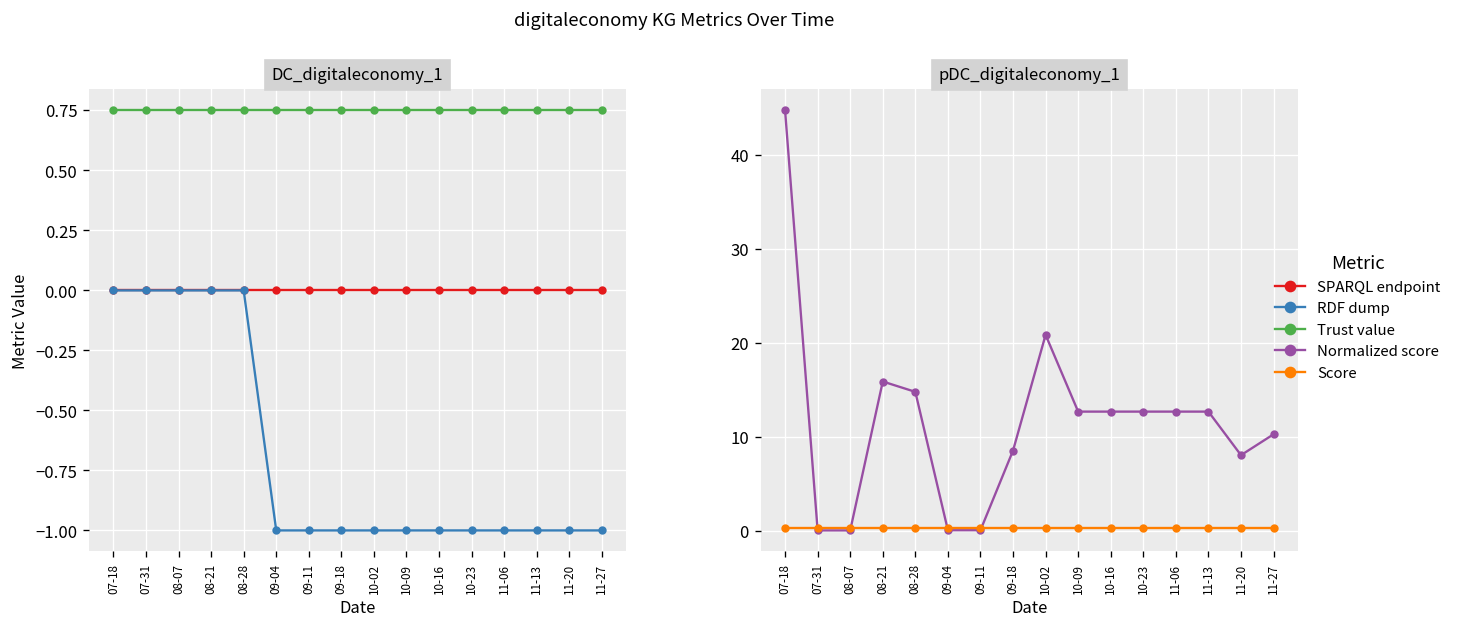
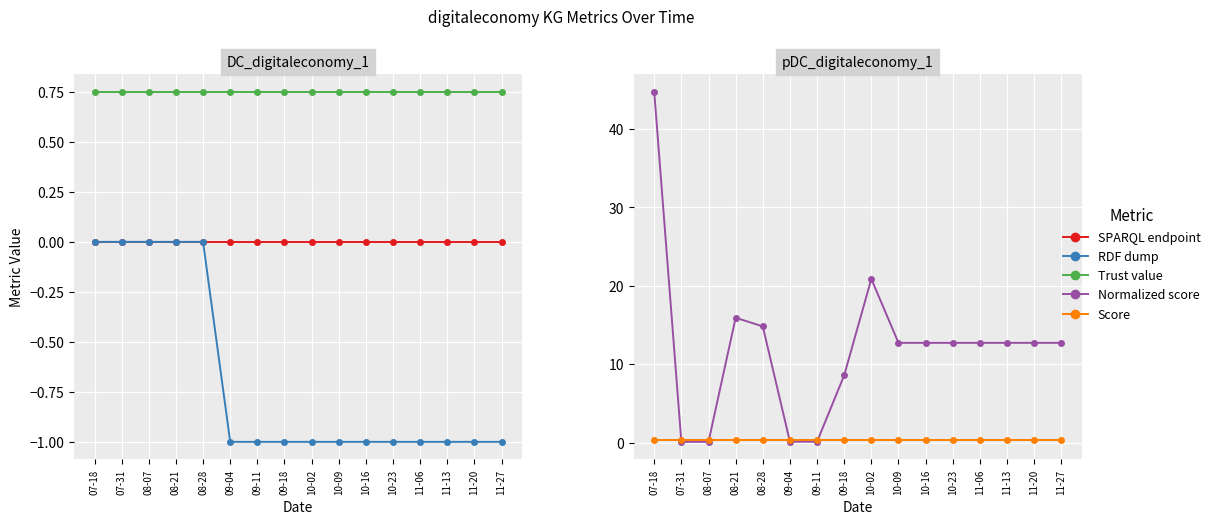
pDC_digitaleconomy_1, Normalized score, 11-20: 8 -> 13
pDC_digitaleconomy_1, Normalized score, 11-27: 10 -> 13
